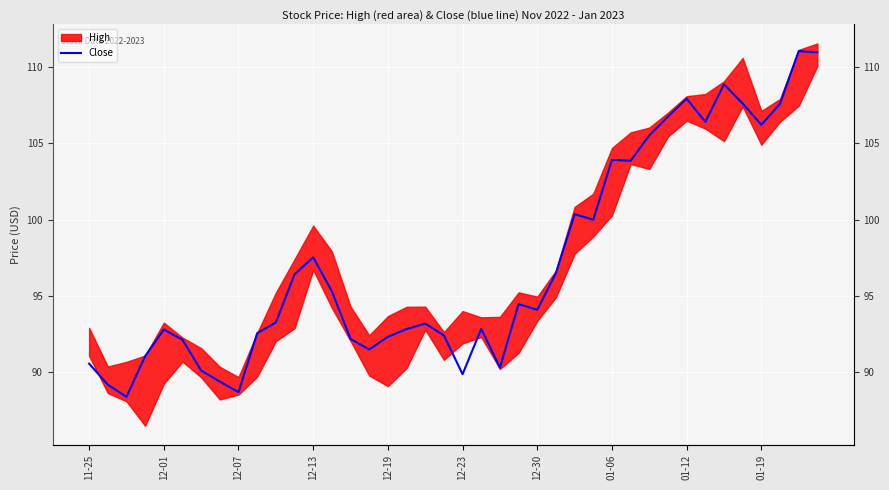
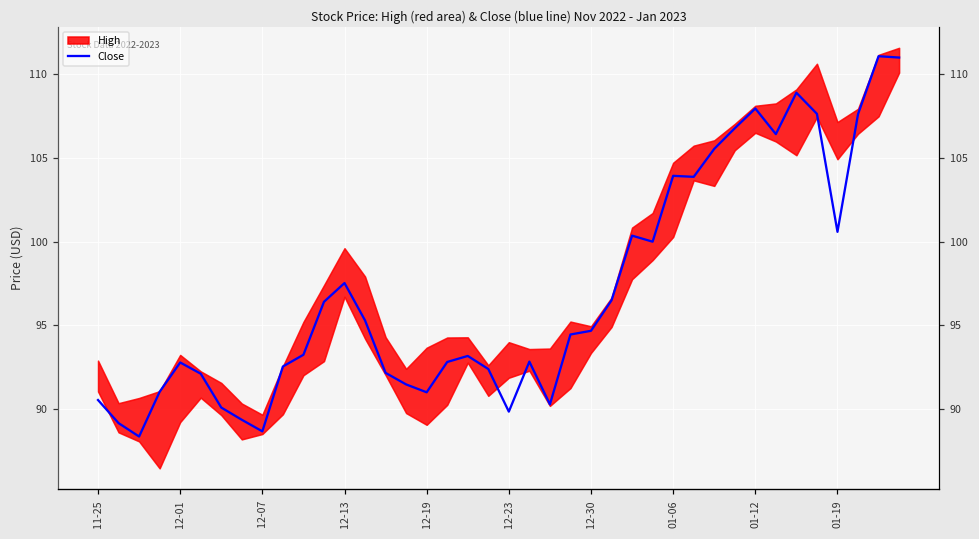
Close, 12-19: 92.3 -> 91.0
Close, 12-30: 94.1 -> 94.7
Close, 01-19: 106.2 -> 100.6
